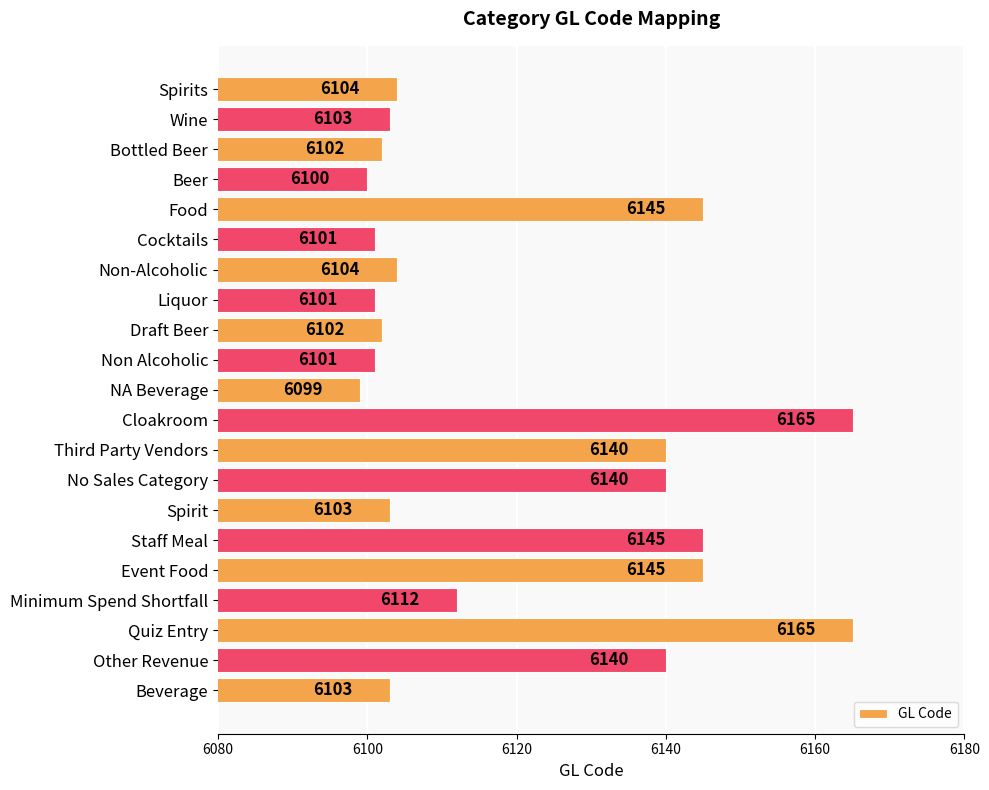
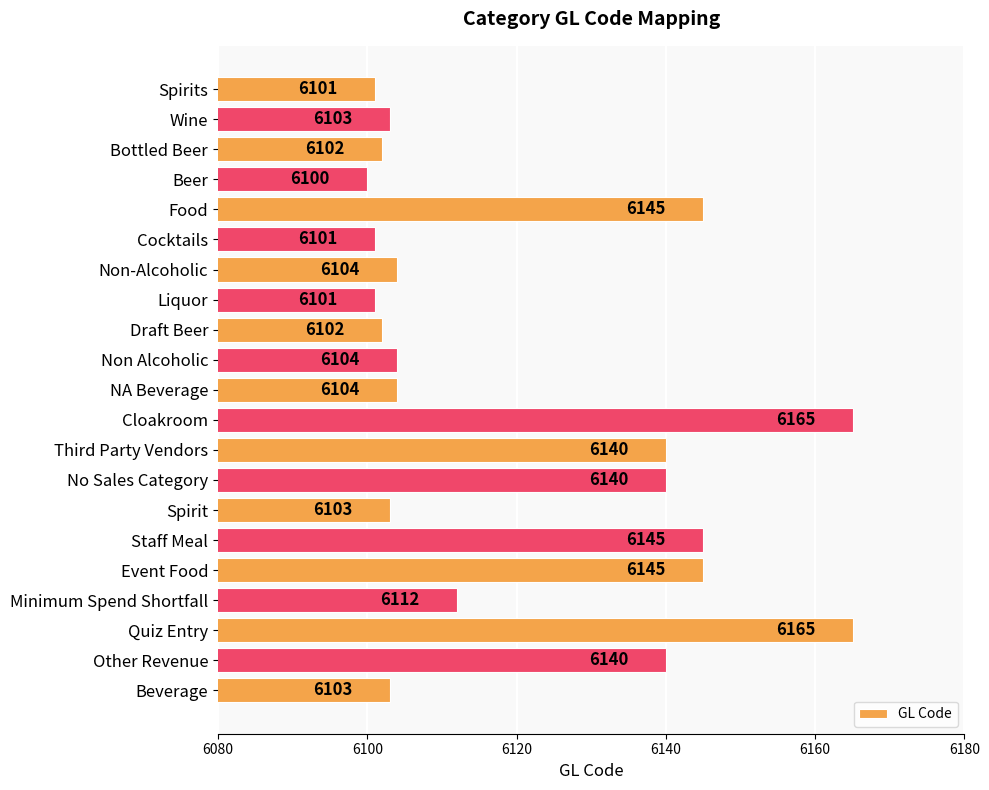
Spirits: 6104 -> 6101
Non Alcoholic: 6101 -> 6104
NA Beverage: 6099 -> 6104
